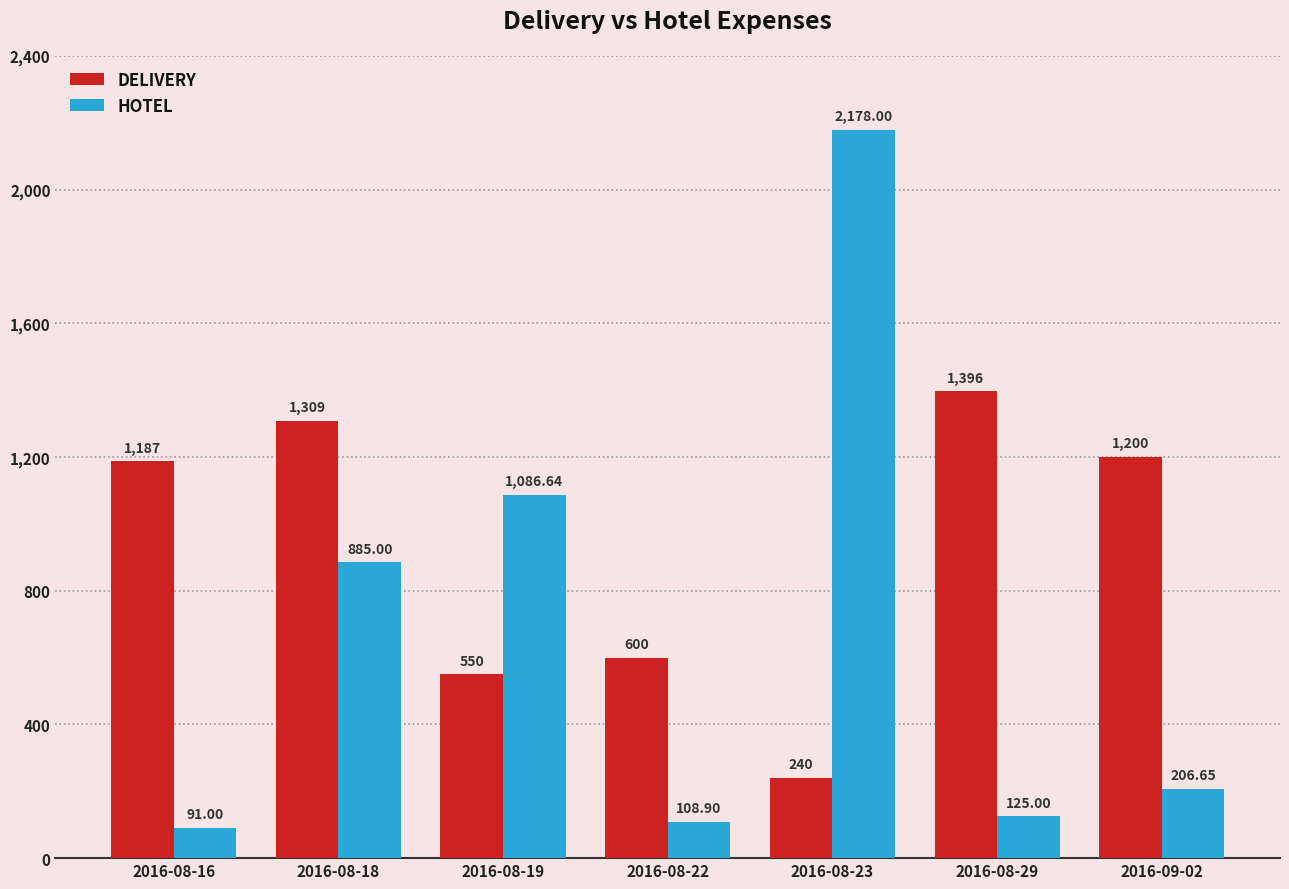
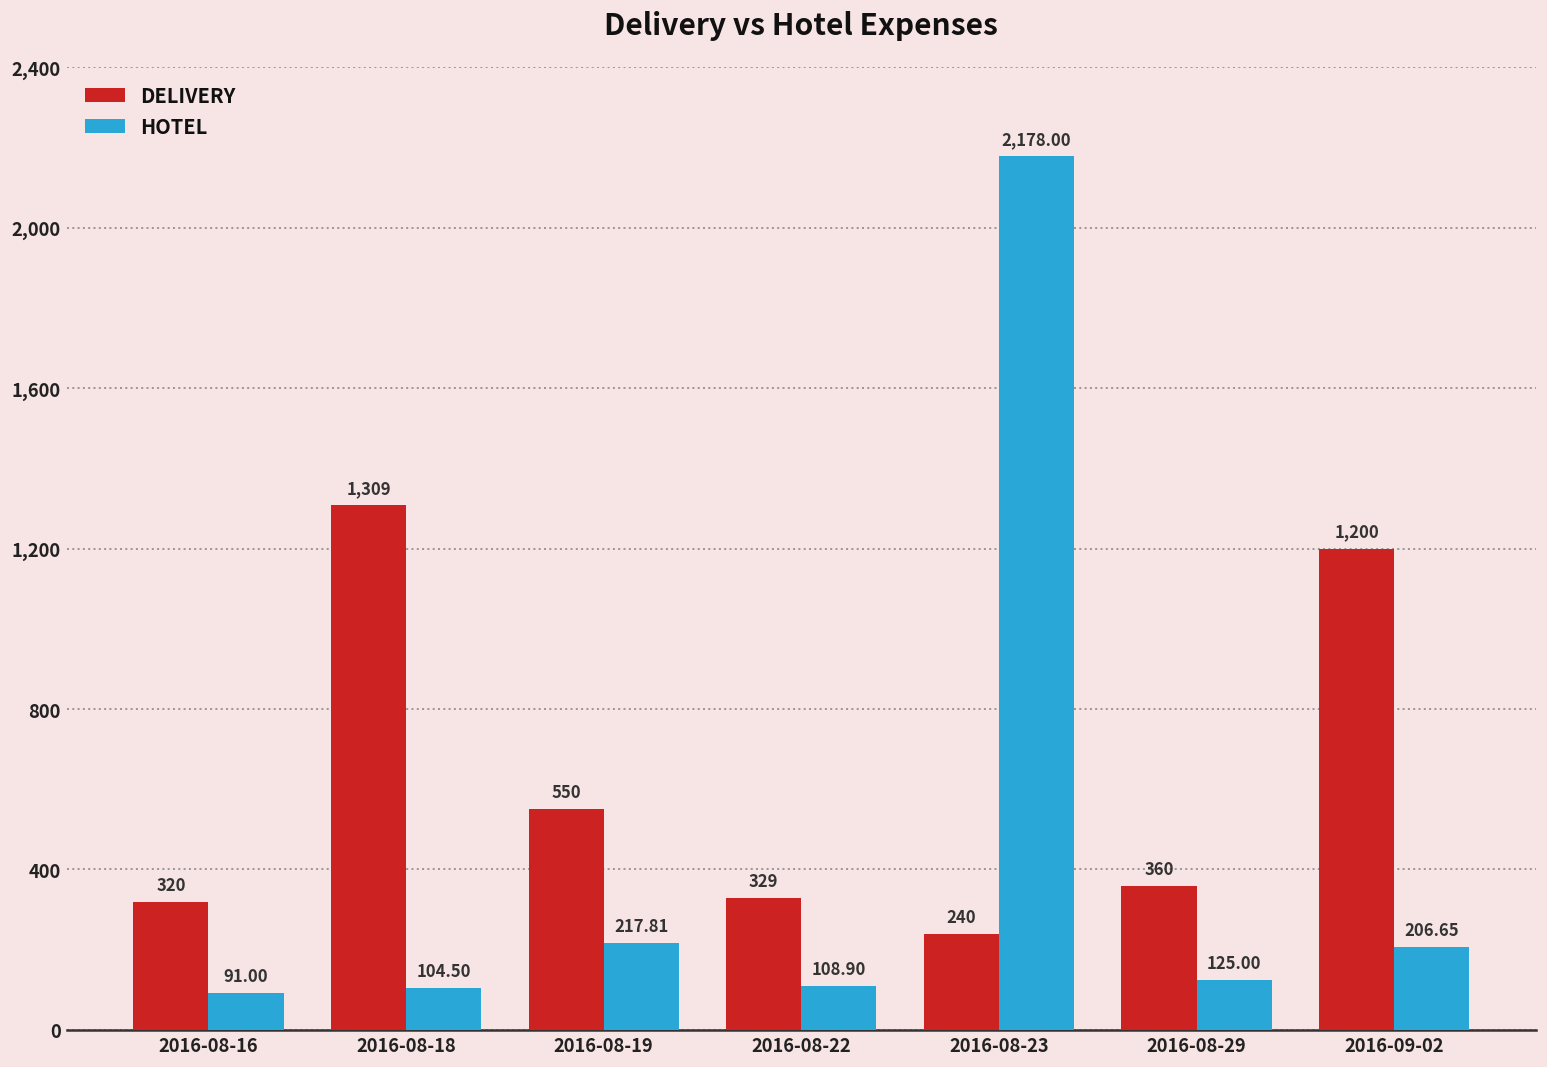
DELIVERY, 2016-08-16: 1,187 -> 320
HOTEL, 2016-08-18: 885.00 -> 104.50
HOTEL, 2016-08-19: 1,086.64 -> 217.81
DELIVERY, 2016-08-22: 600 -> 329
DELIVERY, 2016-08-29: 1,396 -> 360
